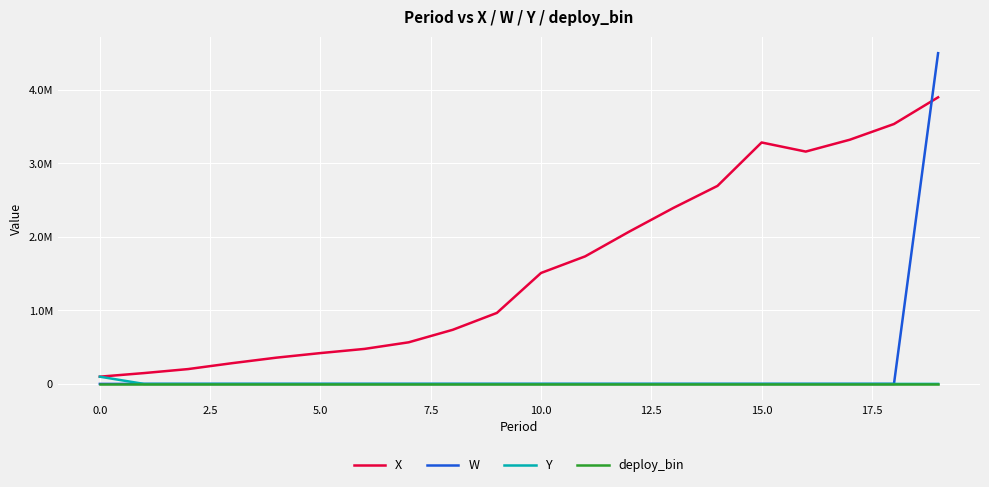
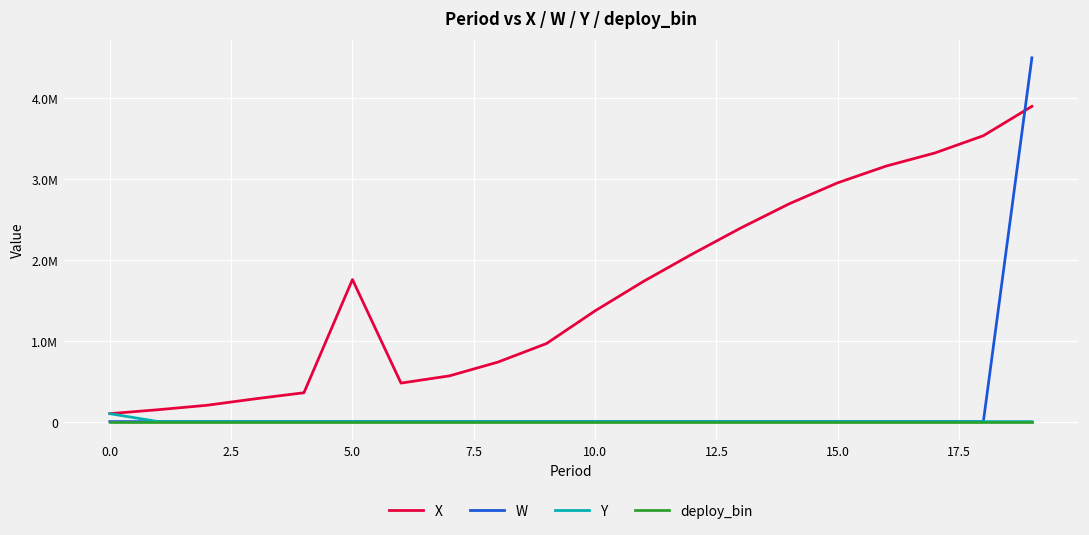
X, 5.0: 400000 -> 1800000
X, 10.0: 1500000 -> 1400000
X, 15.0: 3300000 -> 3000000
